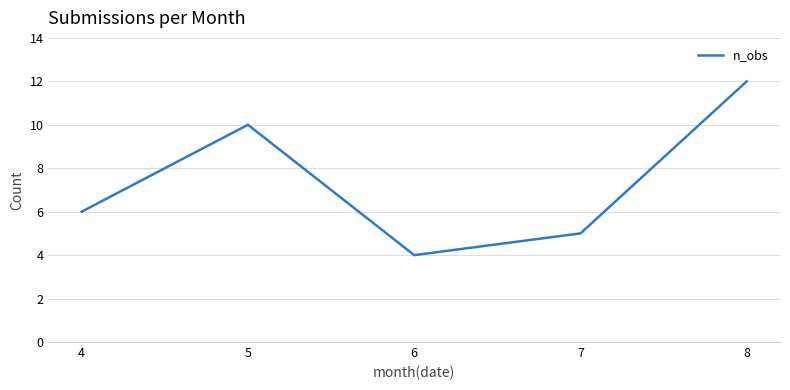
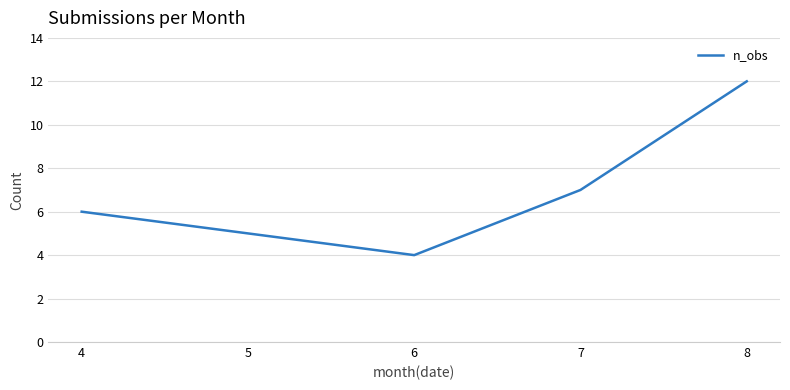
5: 10 -> 5
7: 5 -> 7
